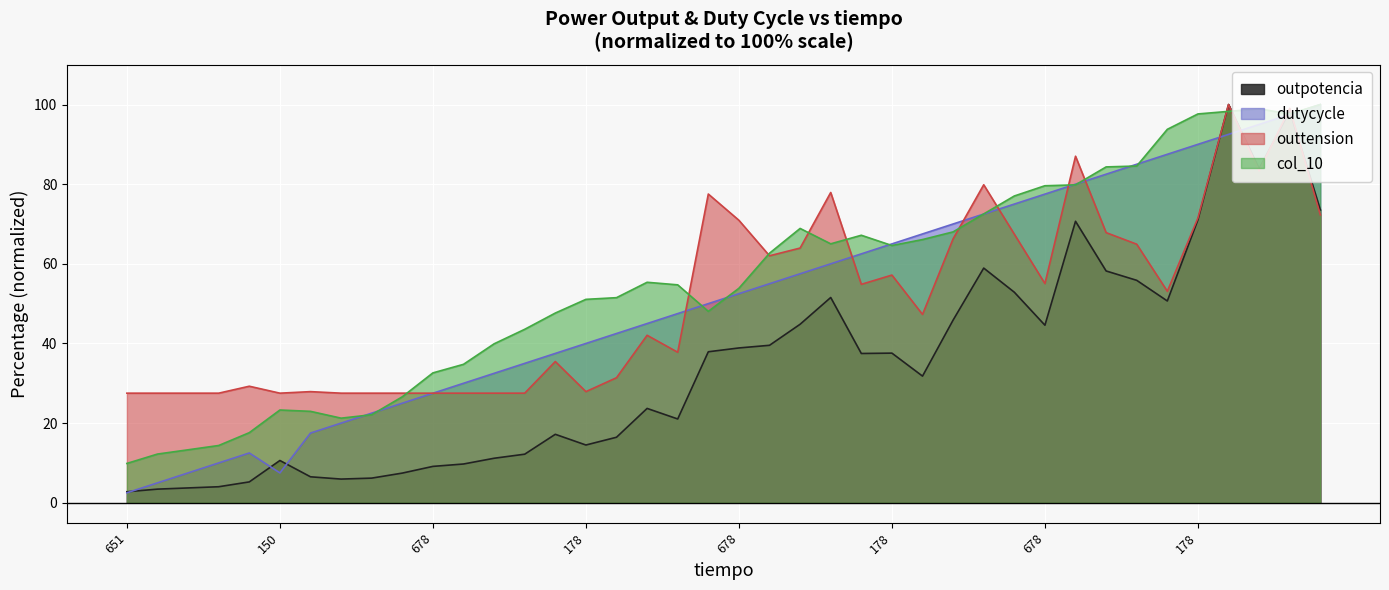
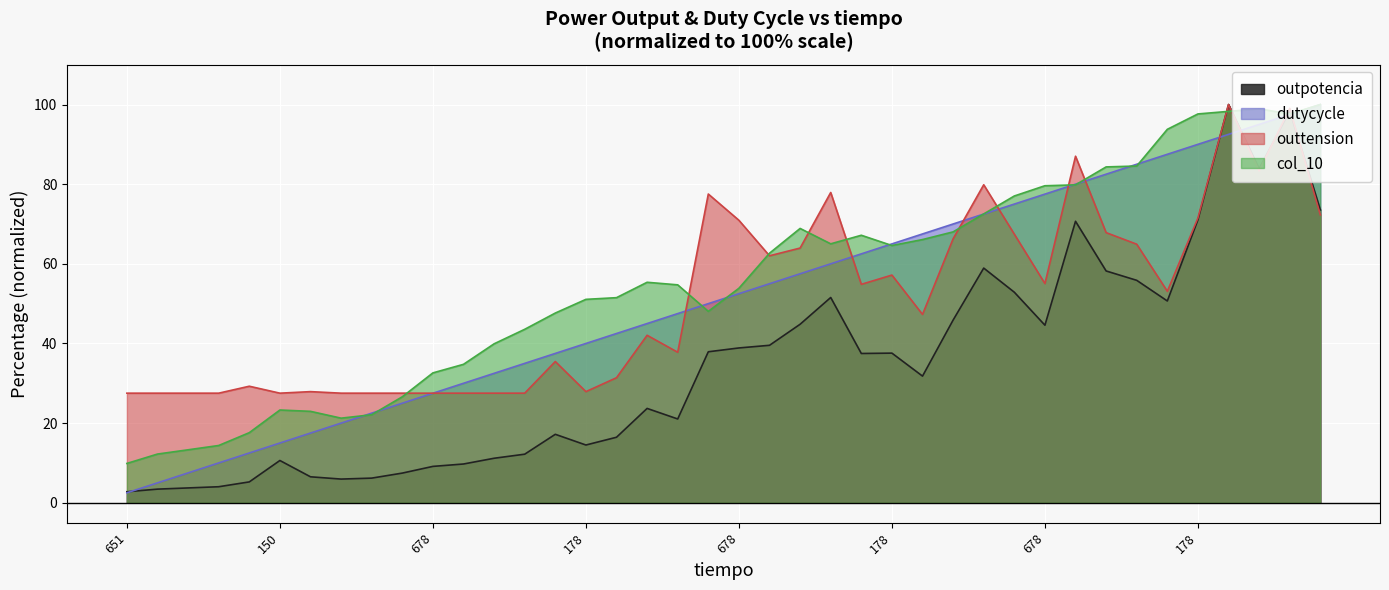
dutycycle, 150: 8 -> 15
